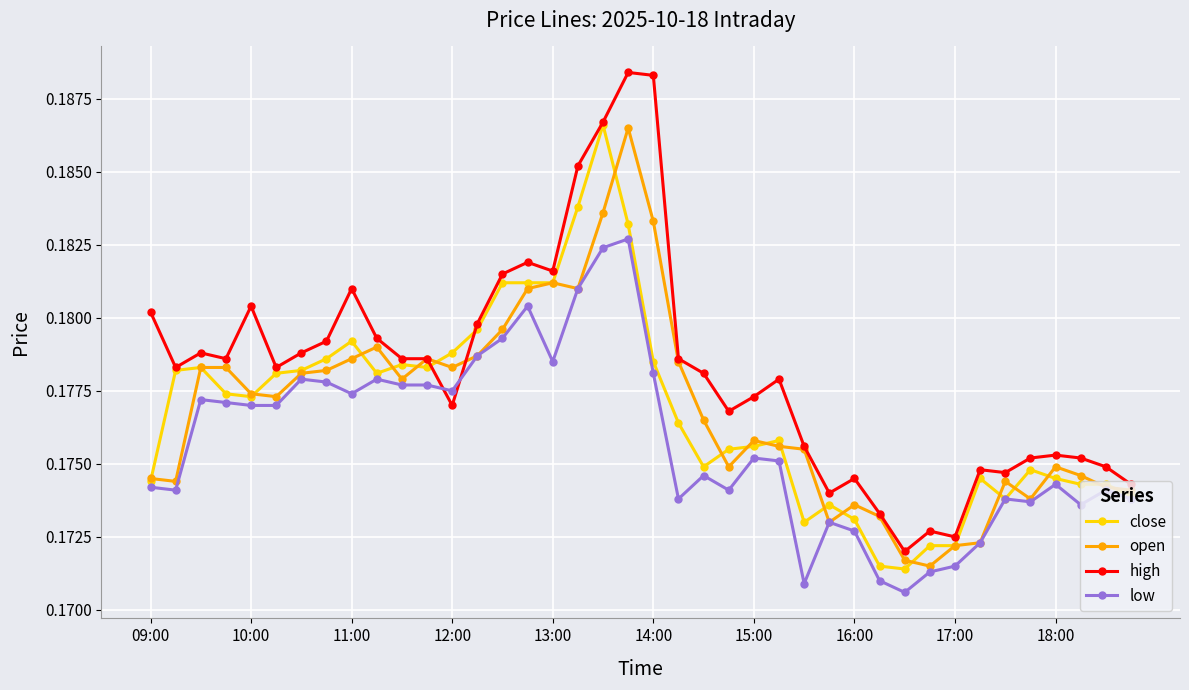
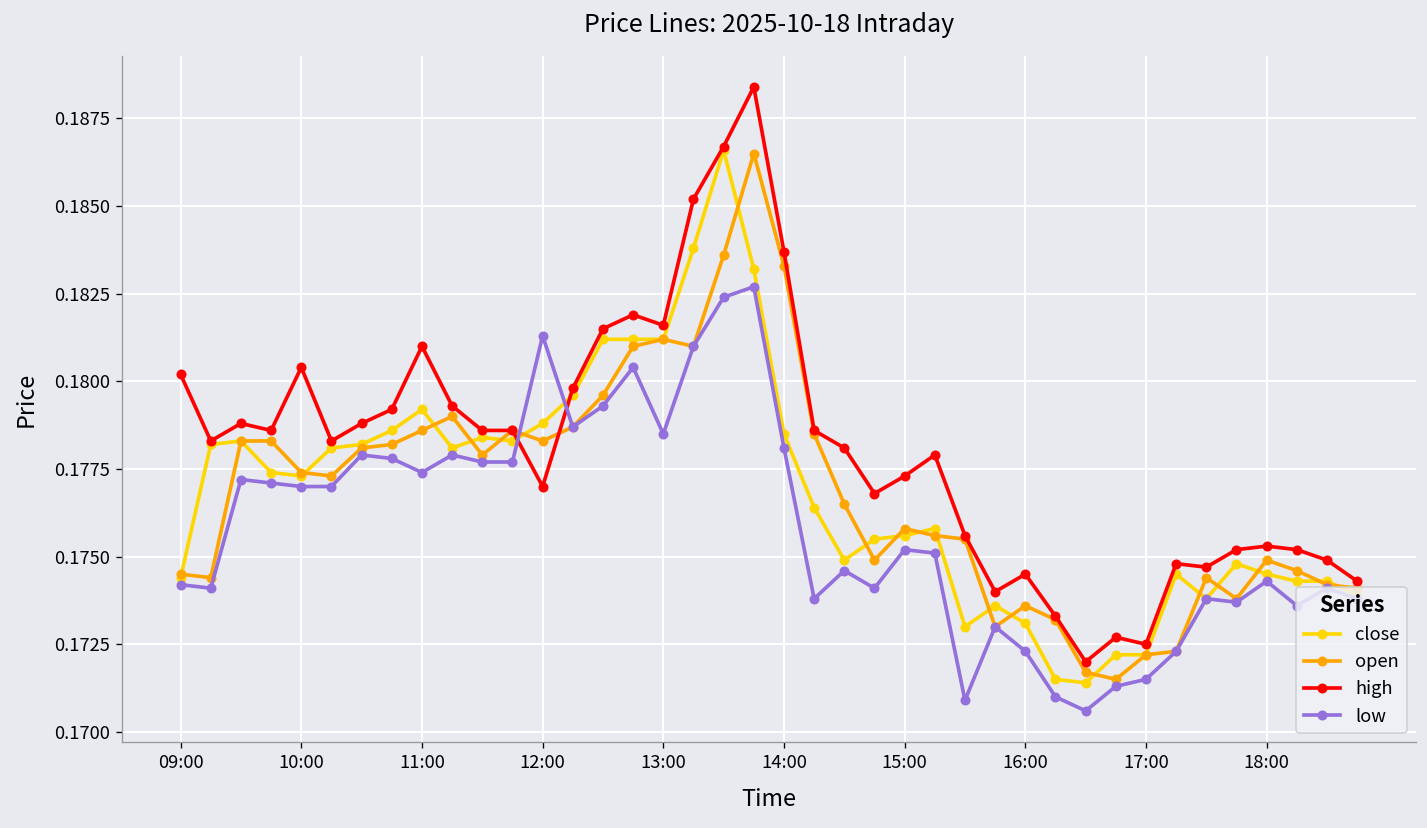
low, 12:00: 0.1775 -> 0.1813
high, 14:00: 0.1883 -> 0.1837
low, 16:00: 0.1727 -> 0.1723
